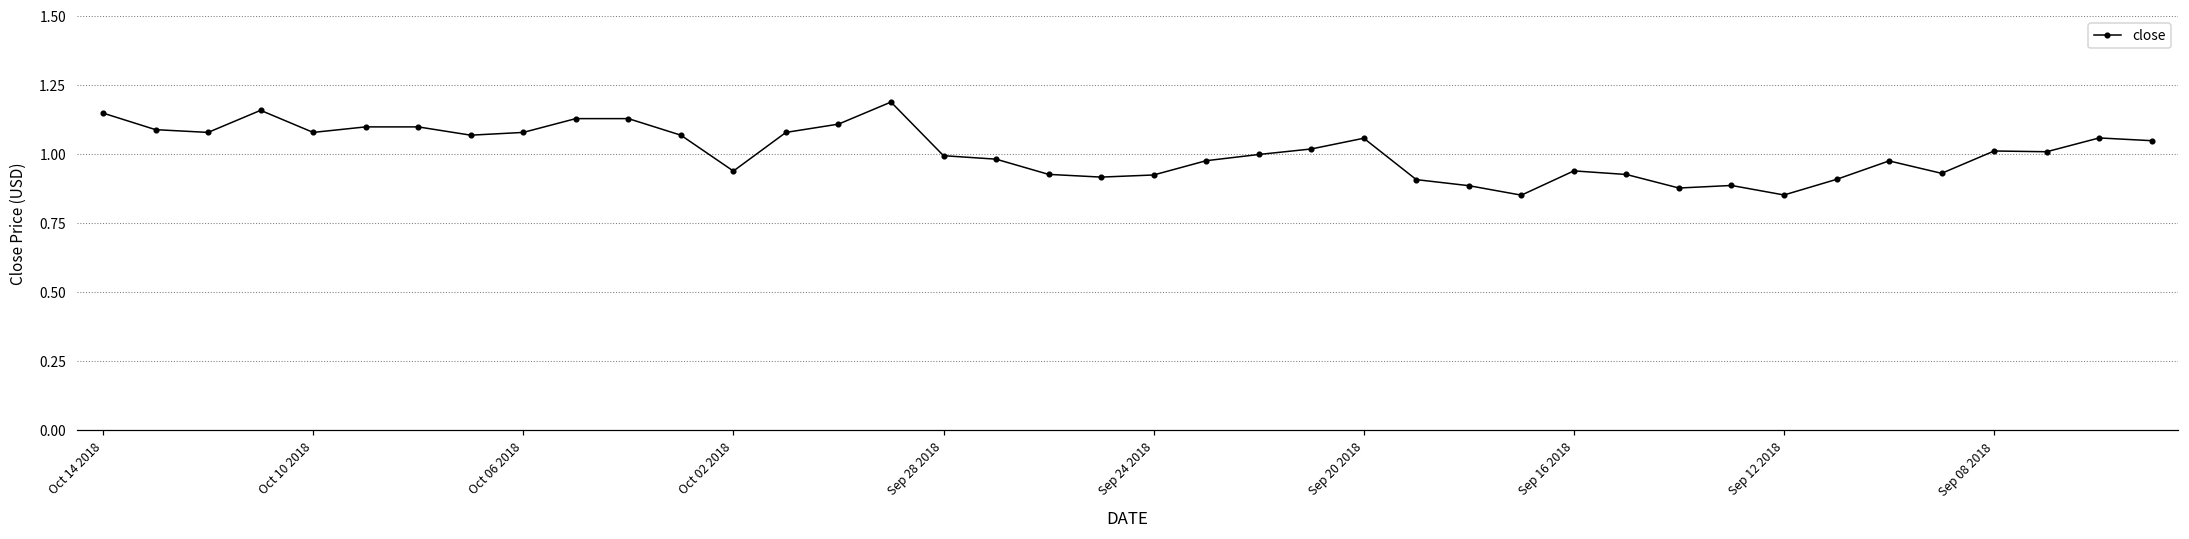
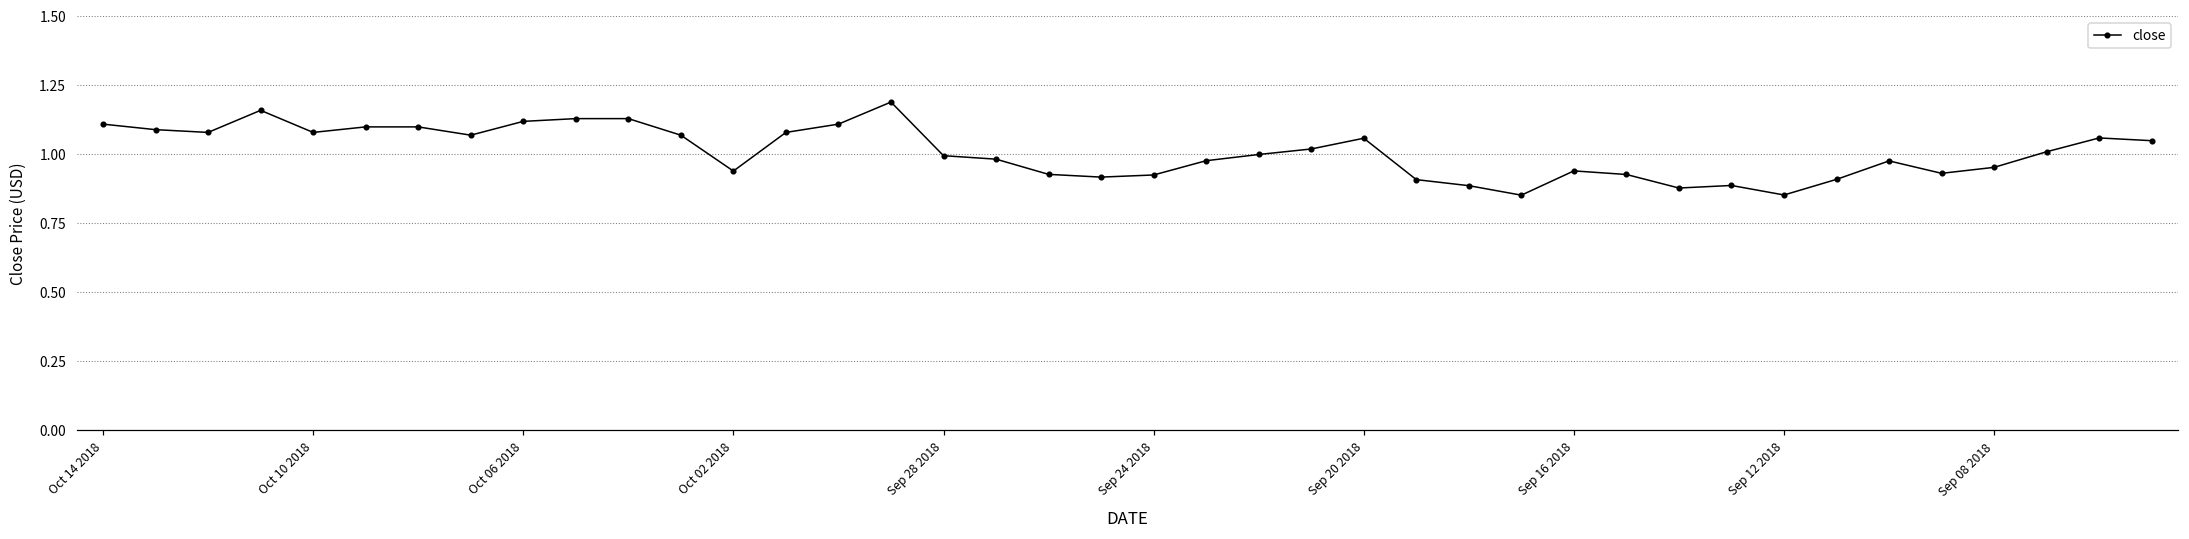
Oct 14 2018: 1.15 -> 1.11
Oct 06 2018: 1.08 -> 1.12
Sep 08 2018: 1.01 -> 0.95
